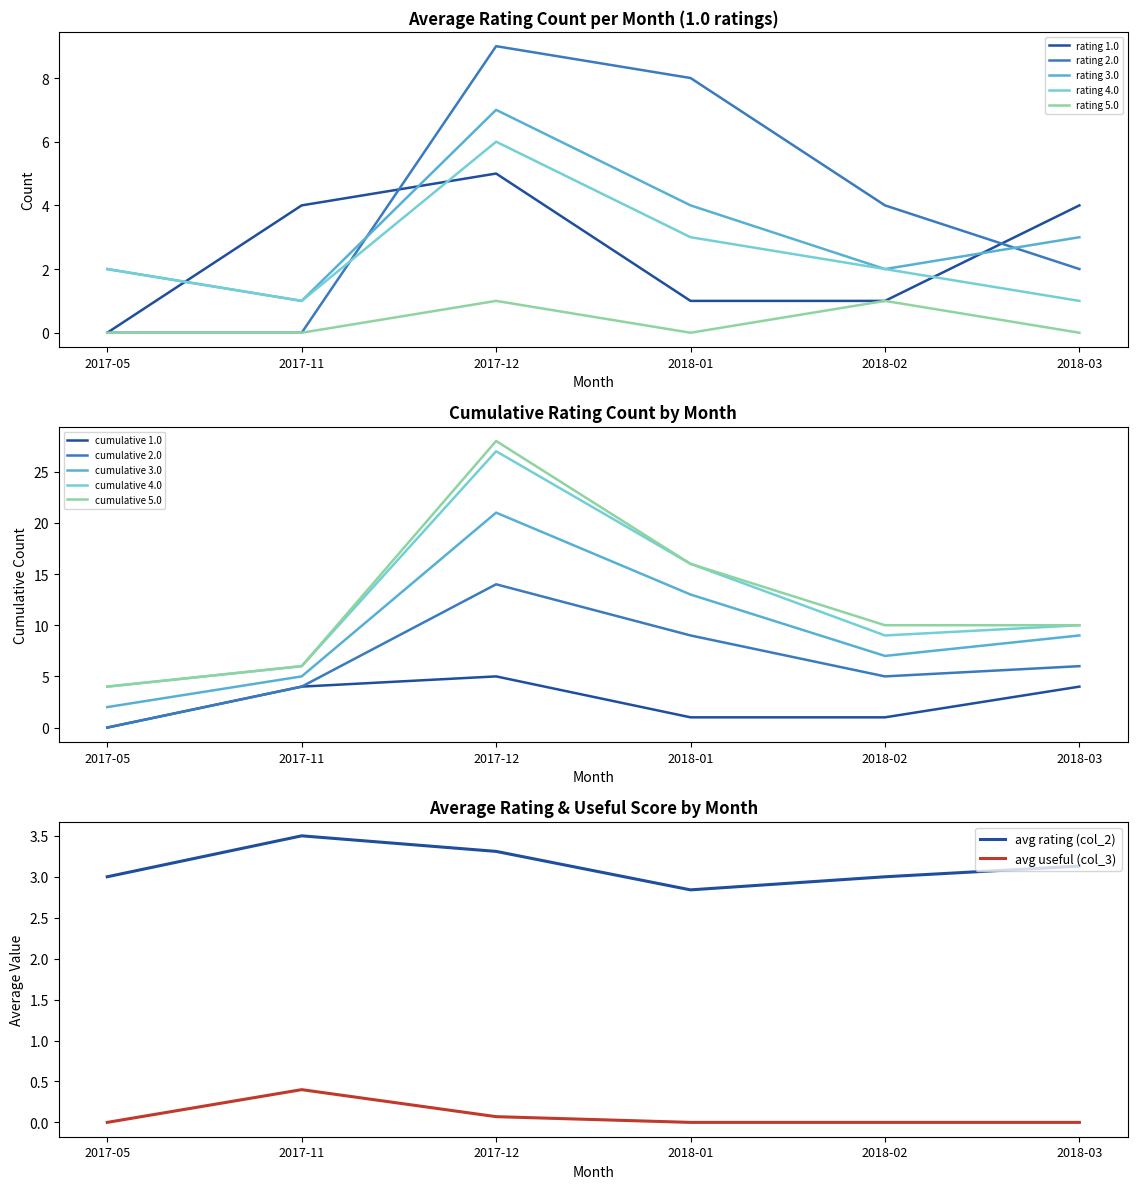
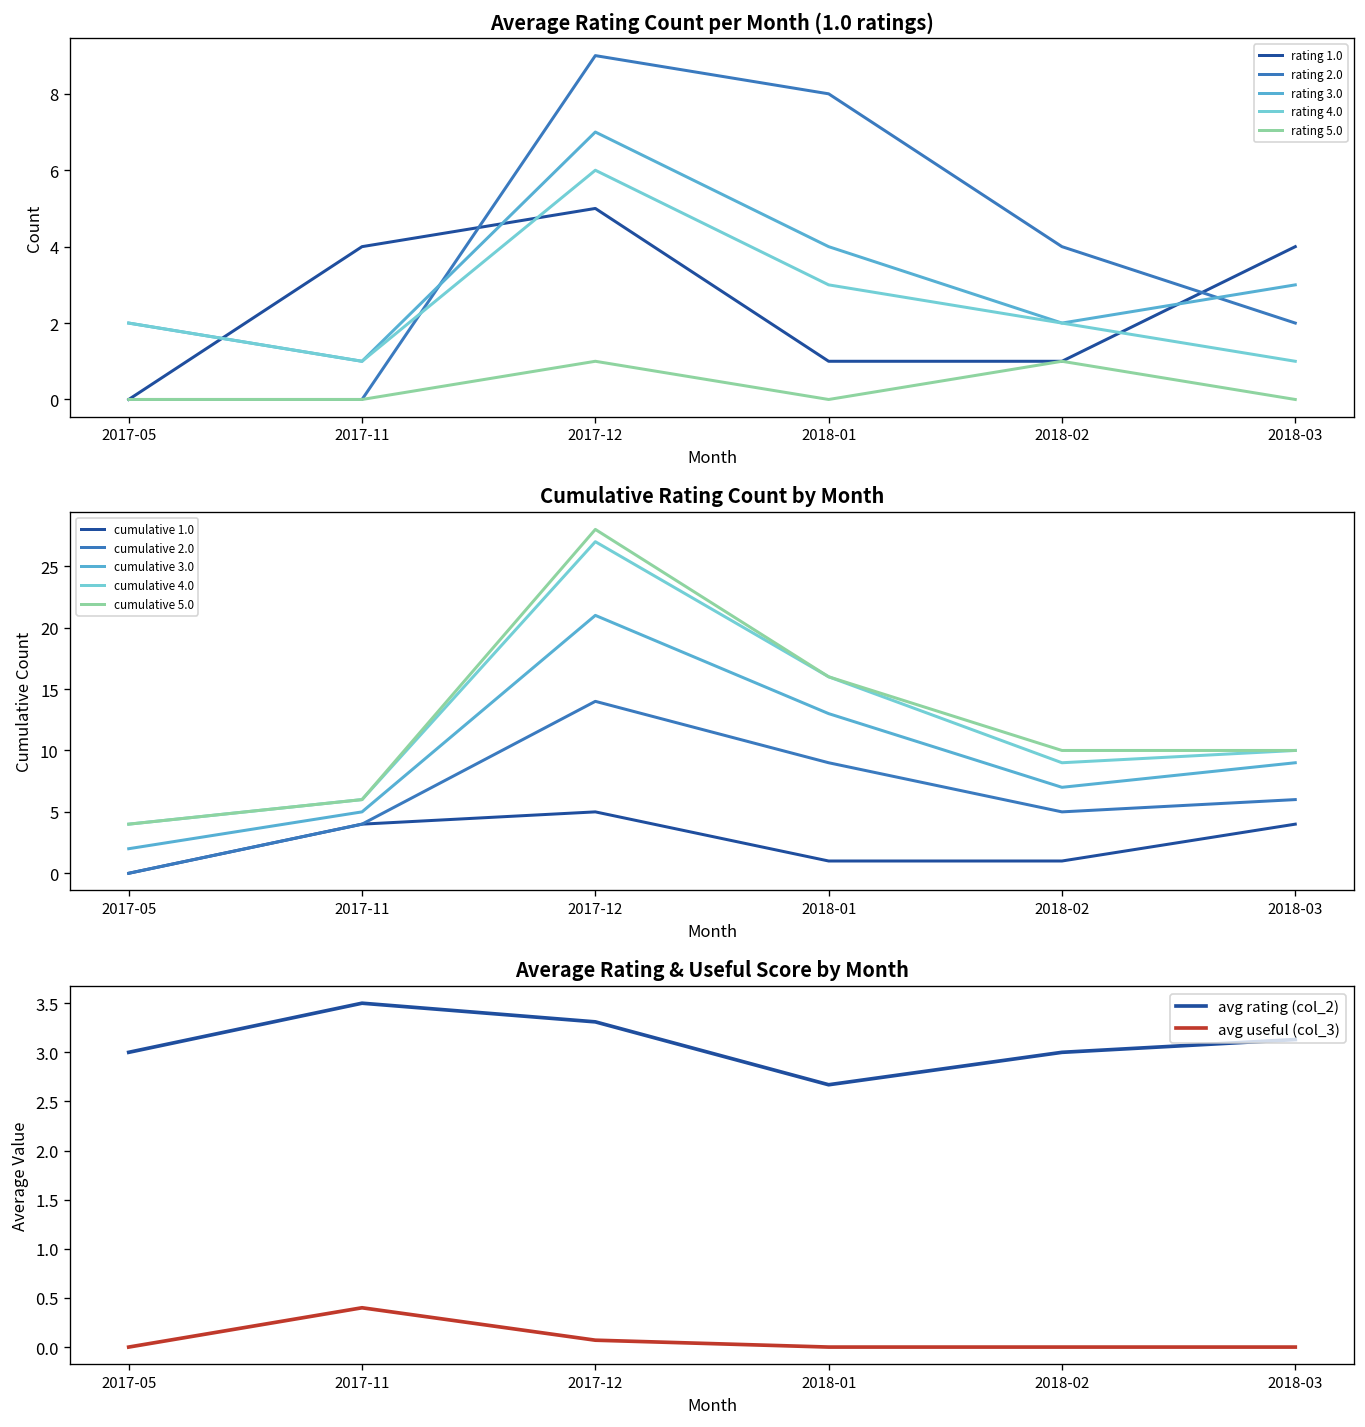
Average Rating & Useful Score by Month, avg rating (col_2), 2018-01: 2.8 -> 2.7
